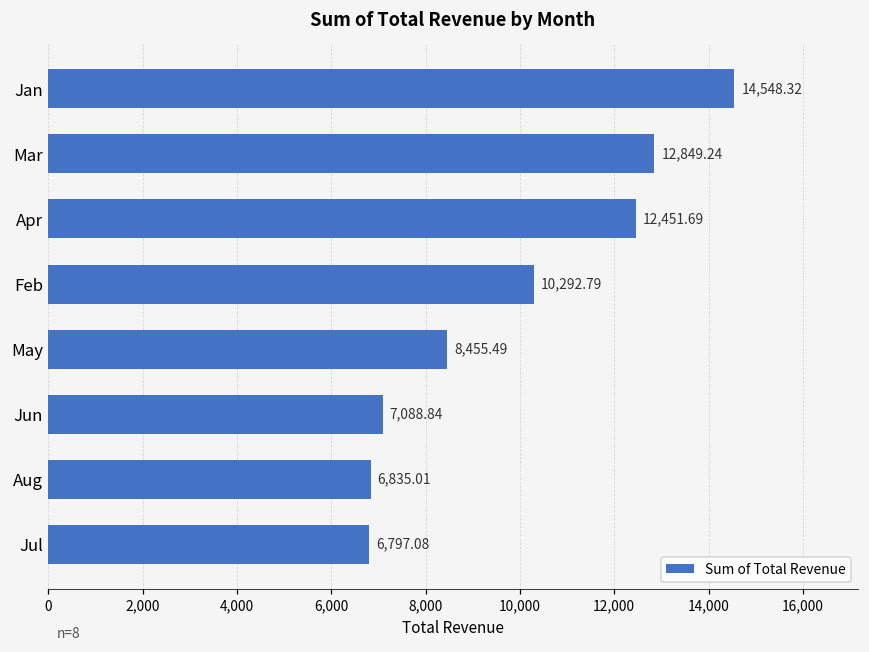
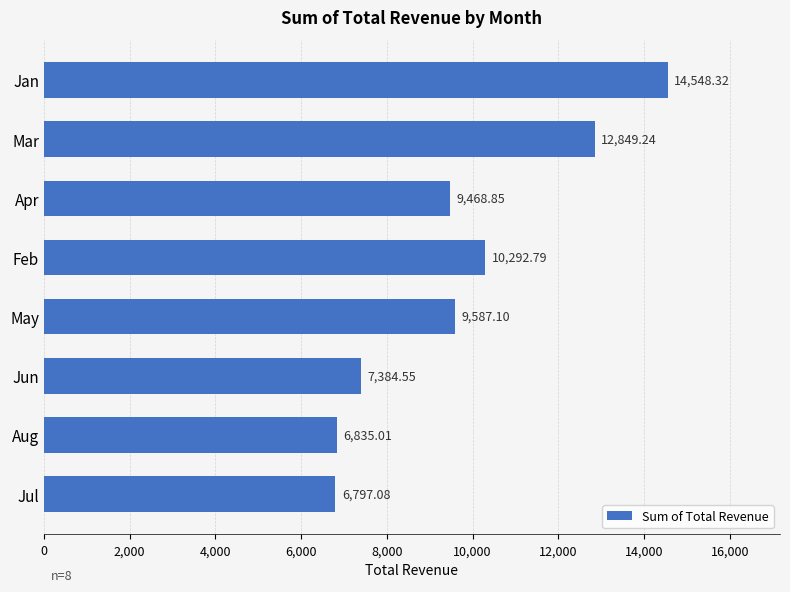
Apr: 12,451.69 -> 9,468.85
May: 8,455.49 -> 9,587.10
Jun: 7,088.84 -> 7,384.55
